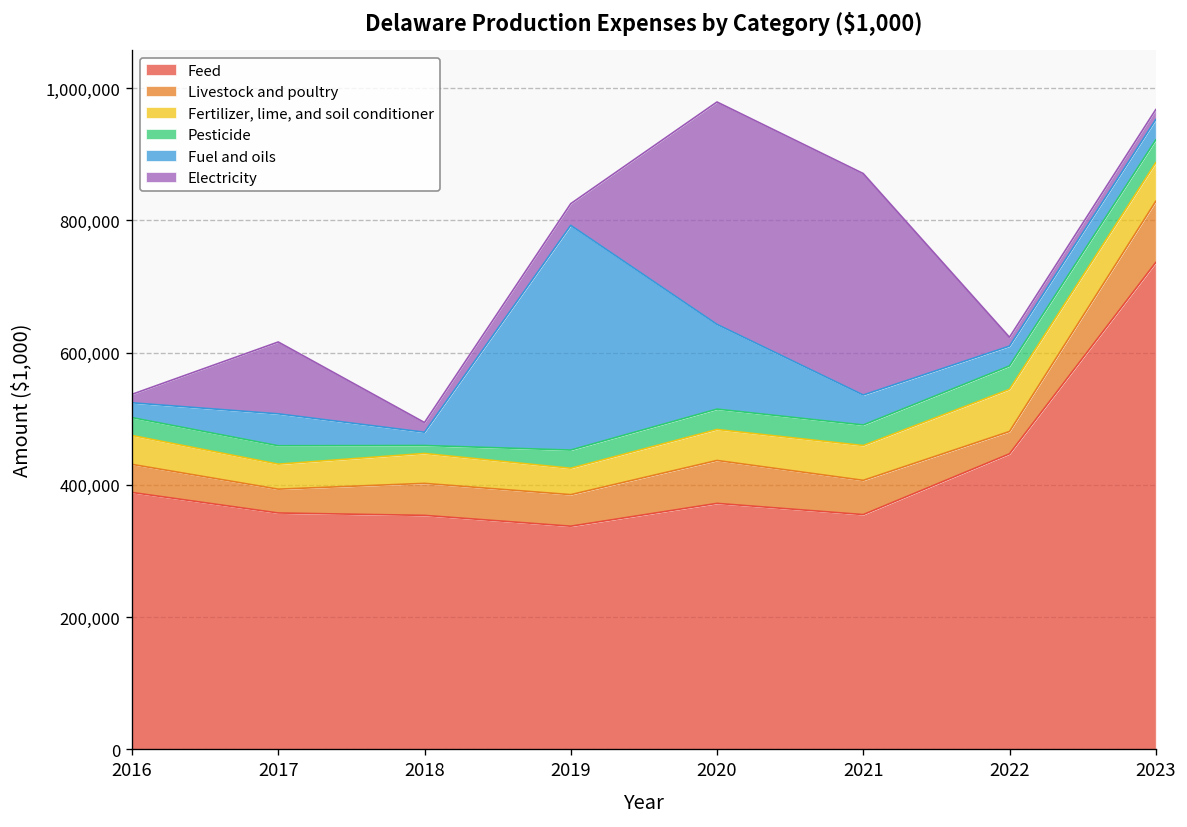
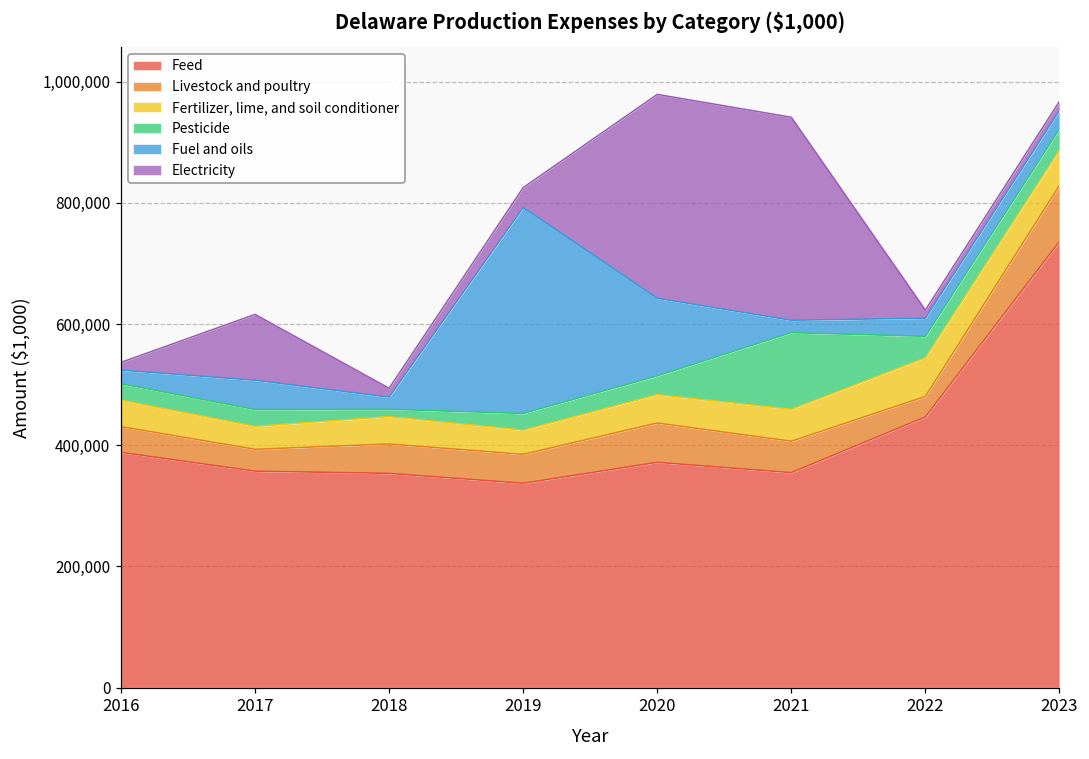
Pesticide, 2021: 30,000 -> 130,000
Fuel and oils, 2021: 50,000 -> 20,000
